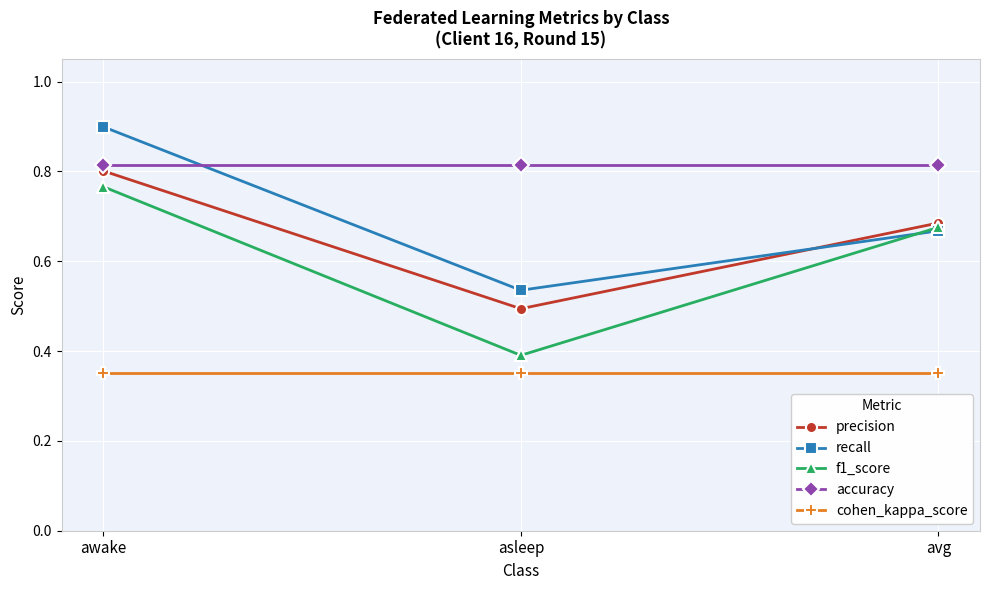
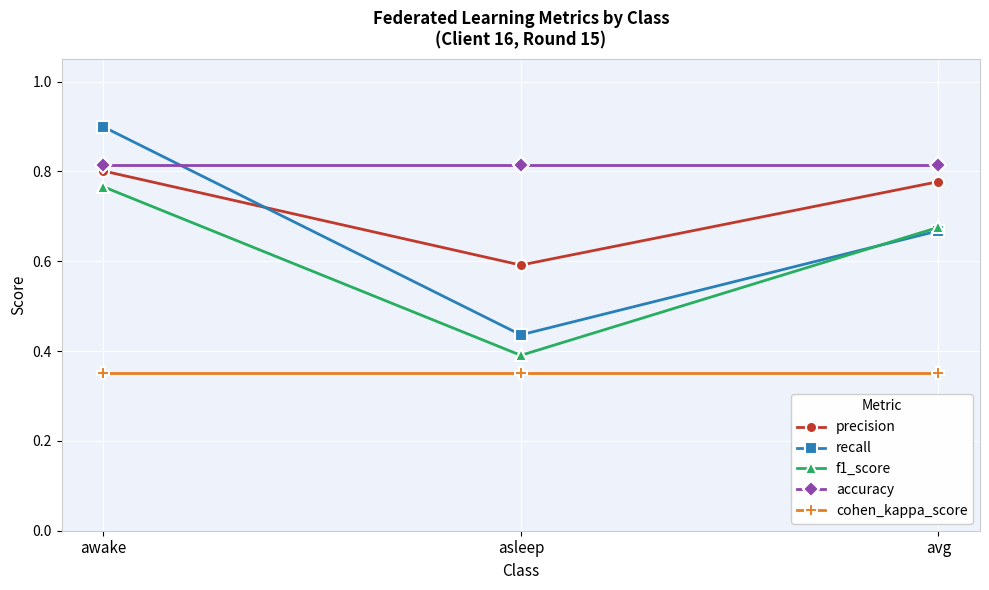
precision, asleep: 0.49 -> 0.59
recall, asleep: 0.54 -> 0.44
precision, avg: 0.69 -> 0.78
